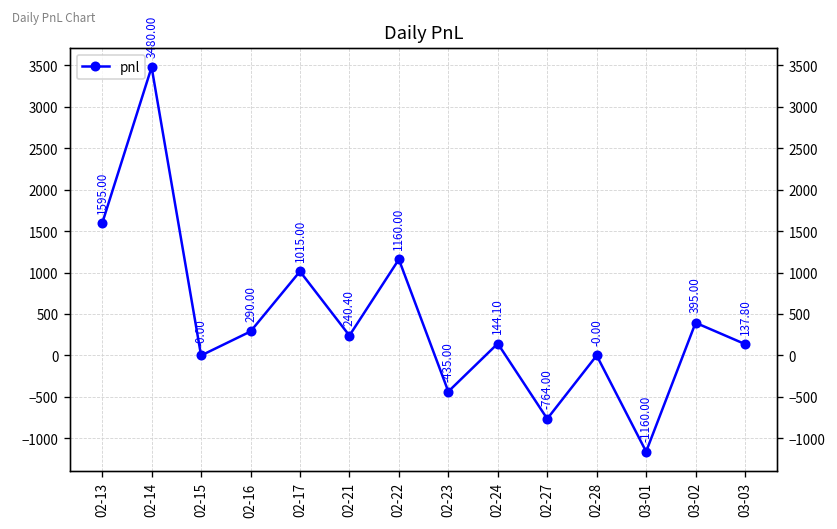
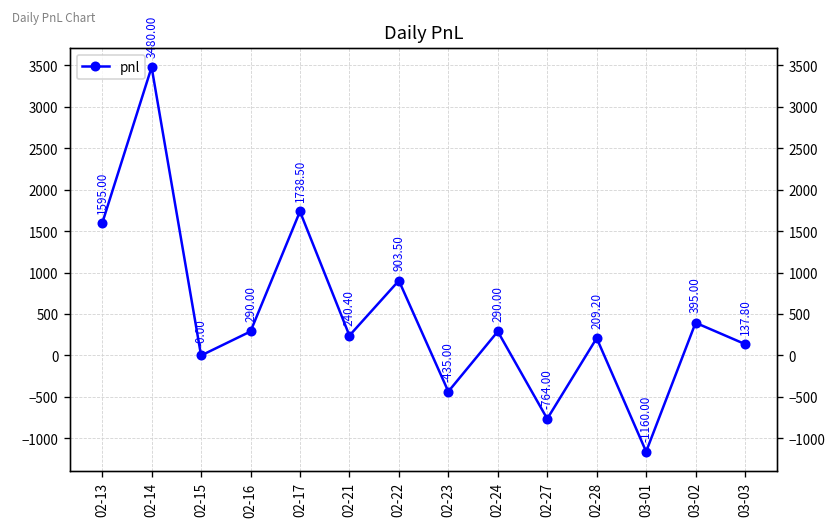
02-17: 1015.00 -> 1738.50
02-22: 1160.00 -> 903.50
02-24: 144.10 -> 290.00
02-28: -0.00 -> 209.20
